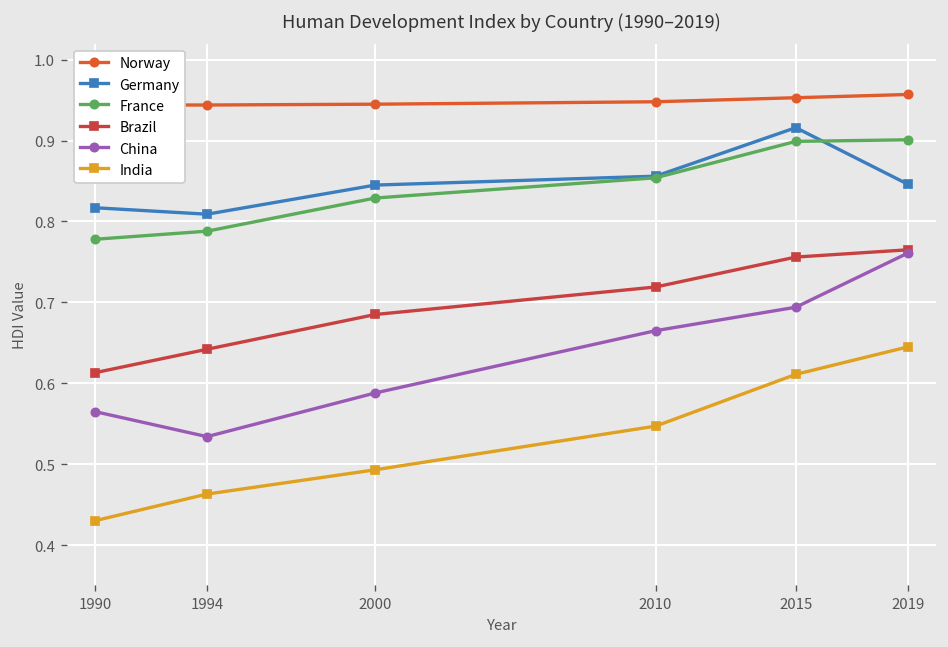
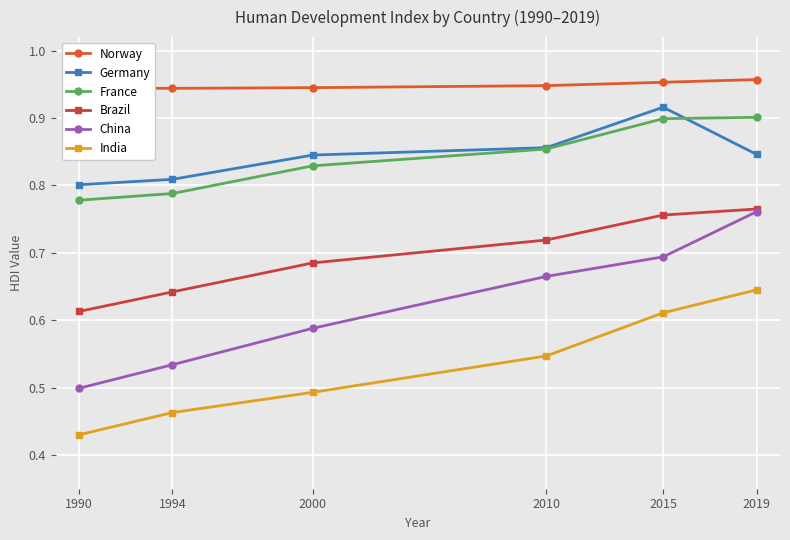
Germany, 1990: 0.82 -> 0.80
China, 1990: 0.57 -> 0.50
